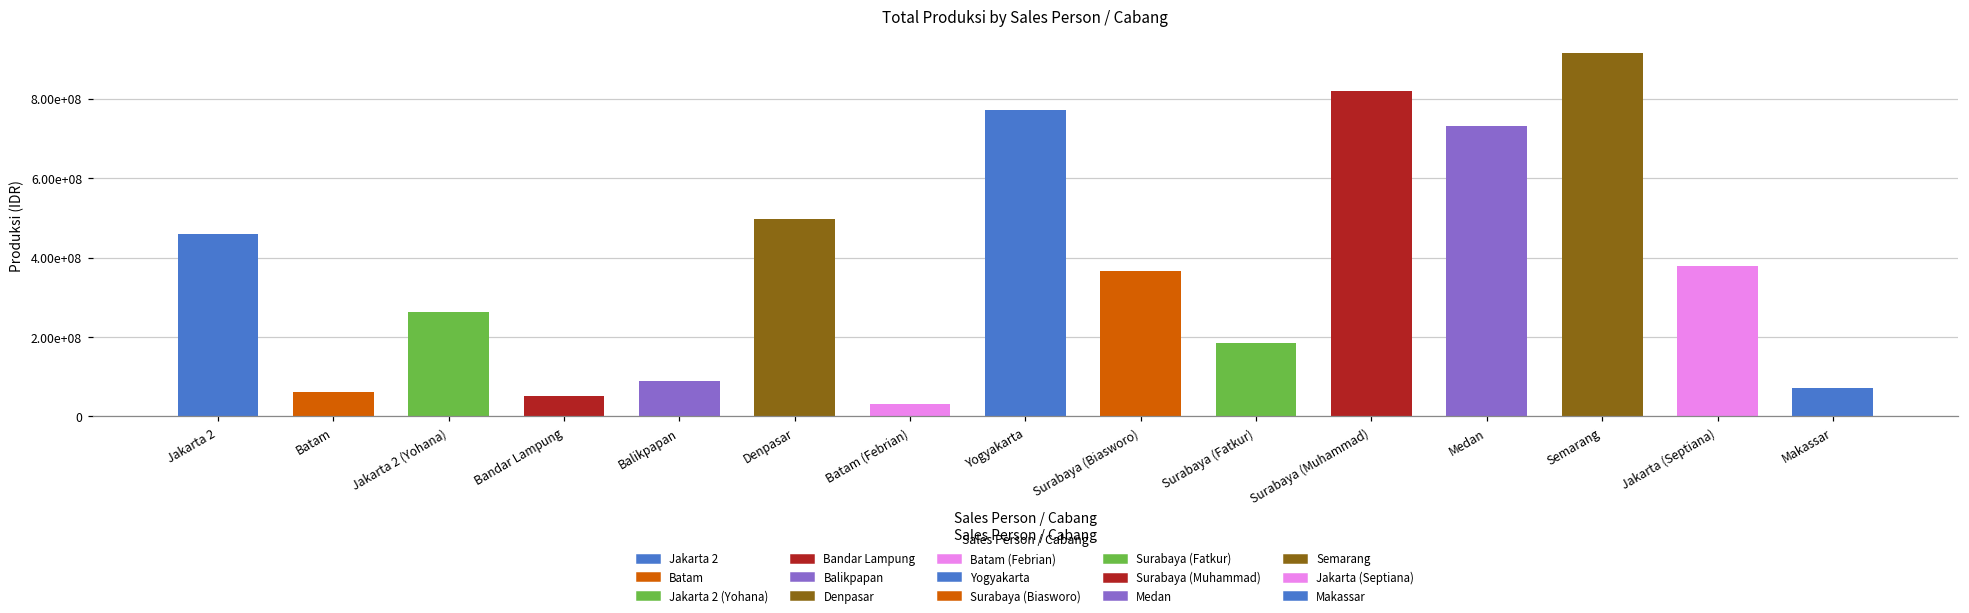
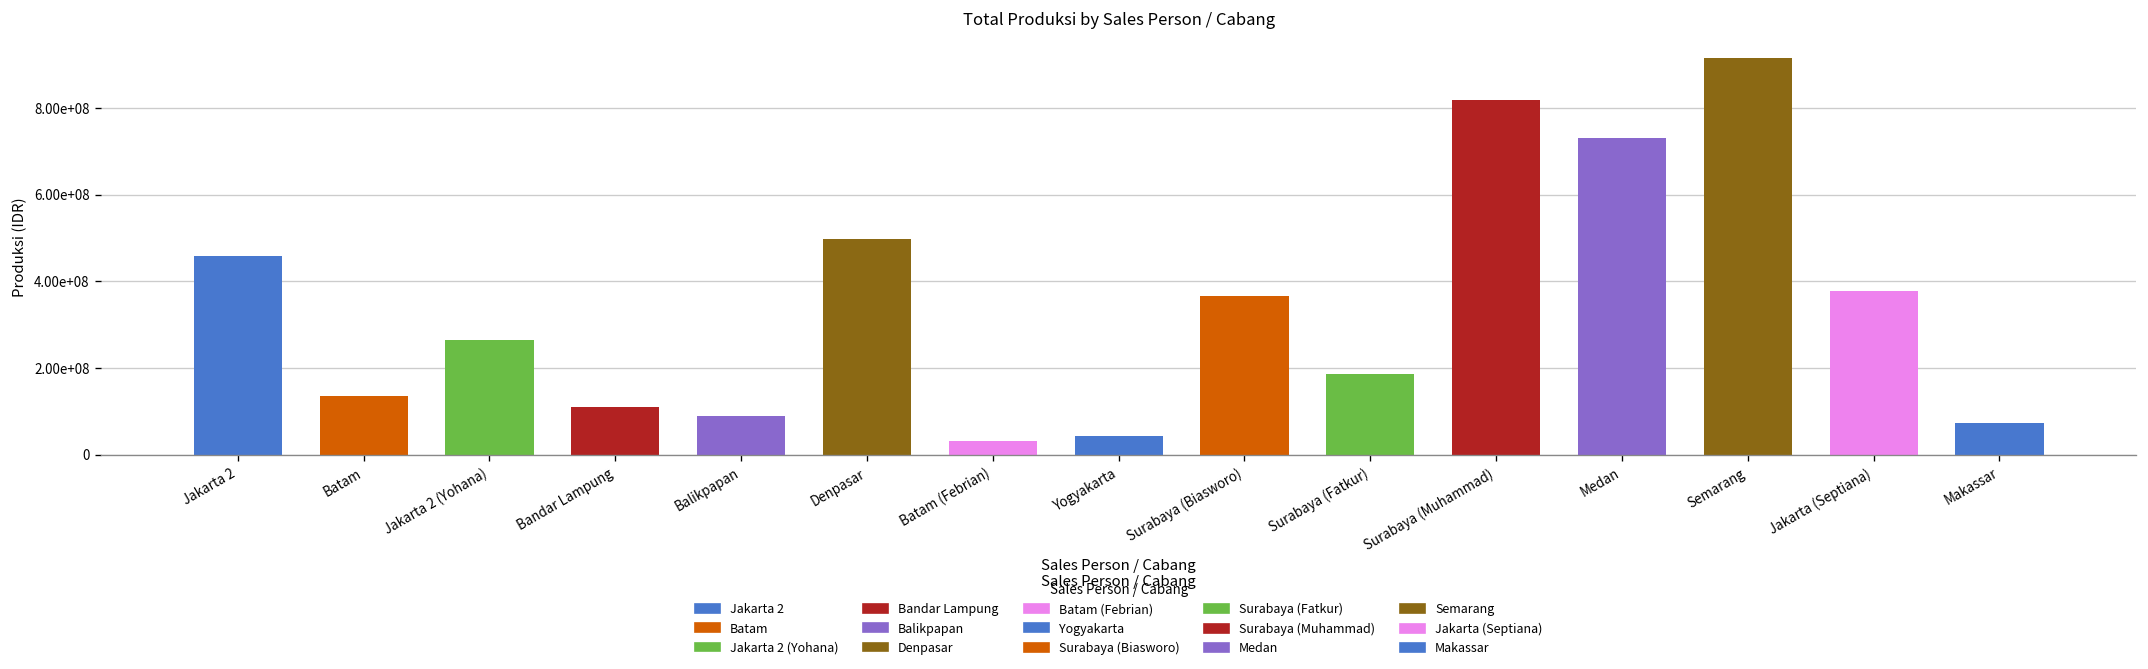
Batam: 60000000 -> 140000000
Bandar Lampung: 50000000 -> 110000000
Yogyakarta: 770000000 -> 40000000
